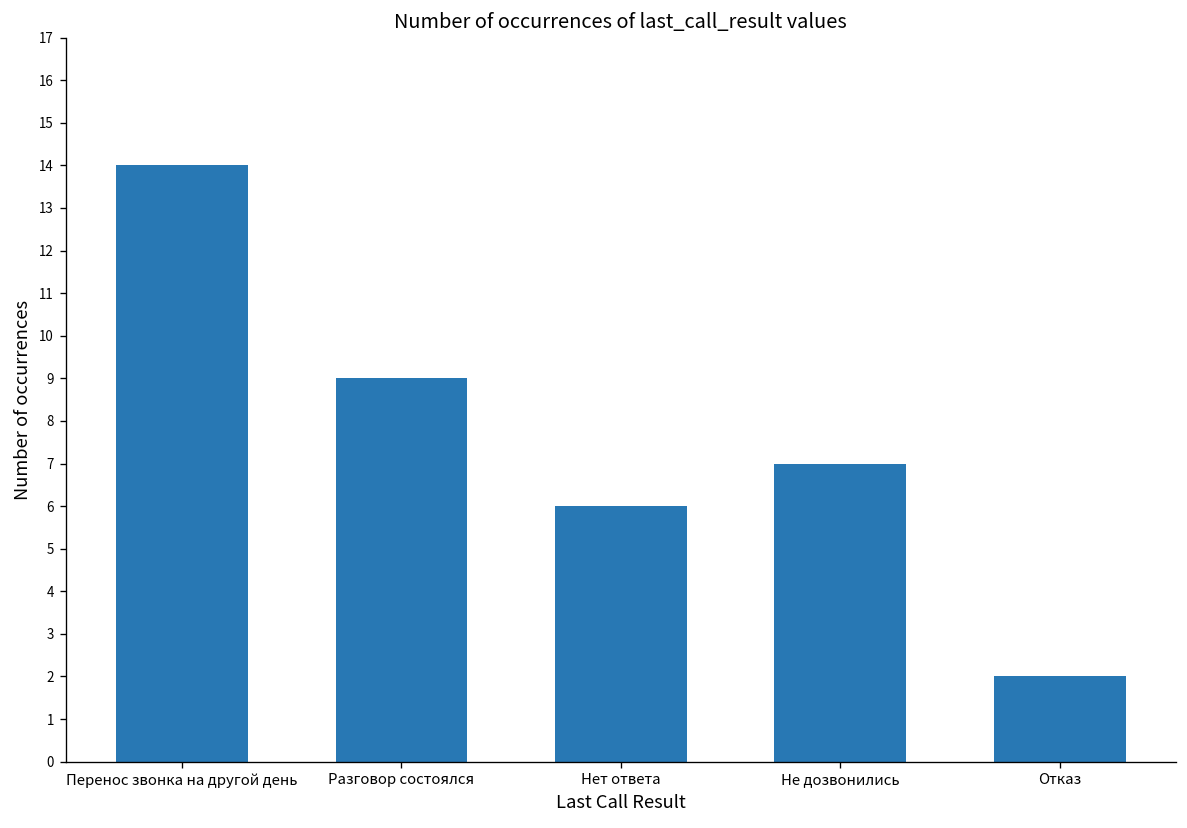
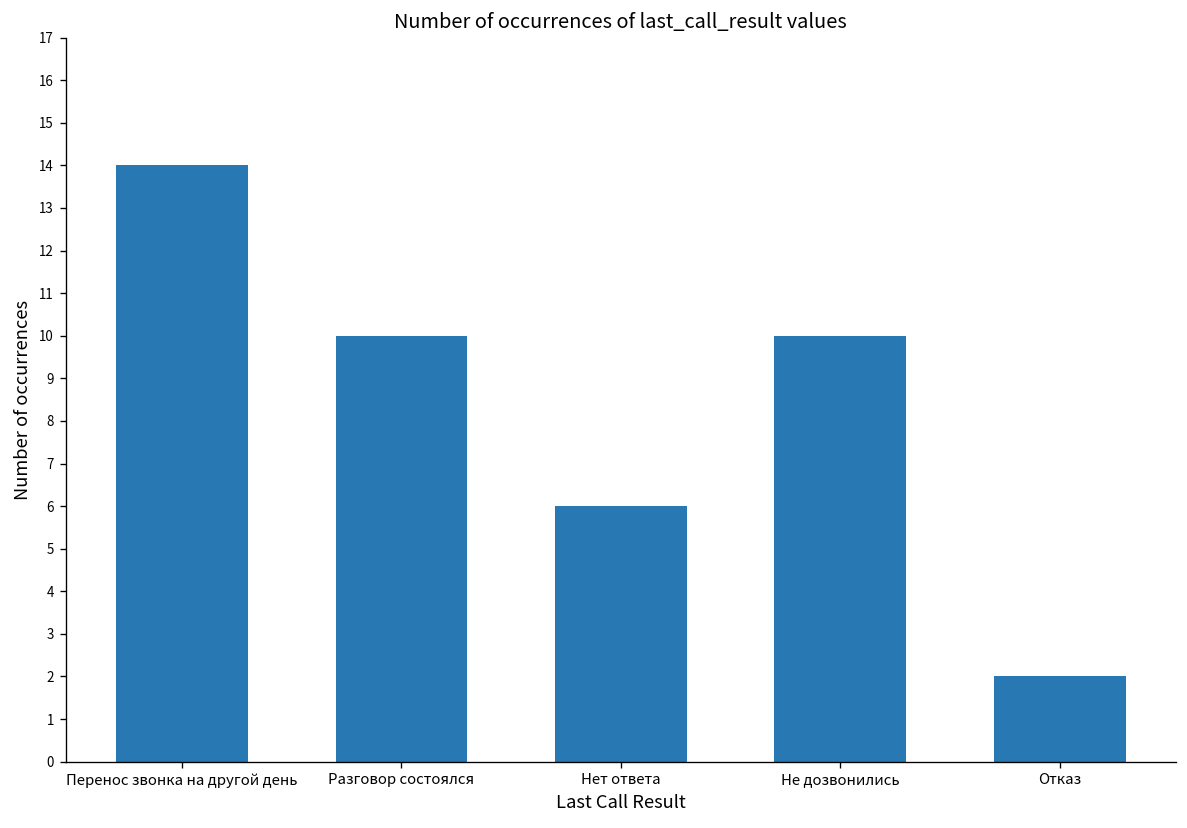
Разговор состоялся: 9 -> 10
Не дозвонились: 7 -> 10
